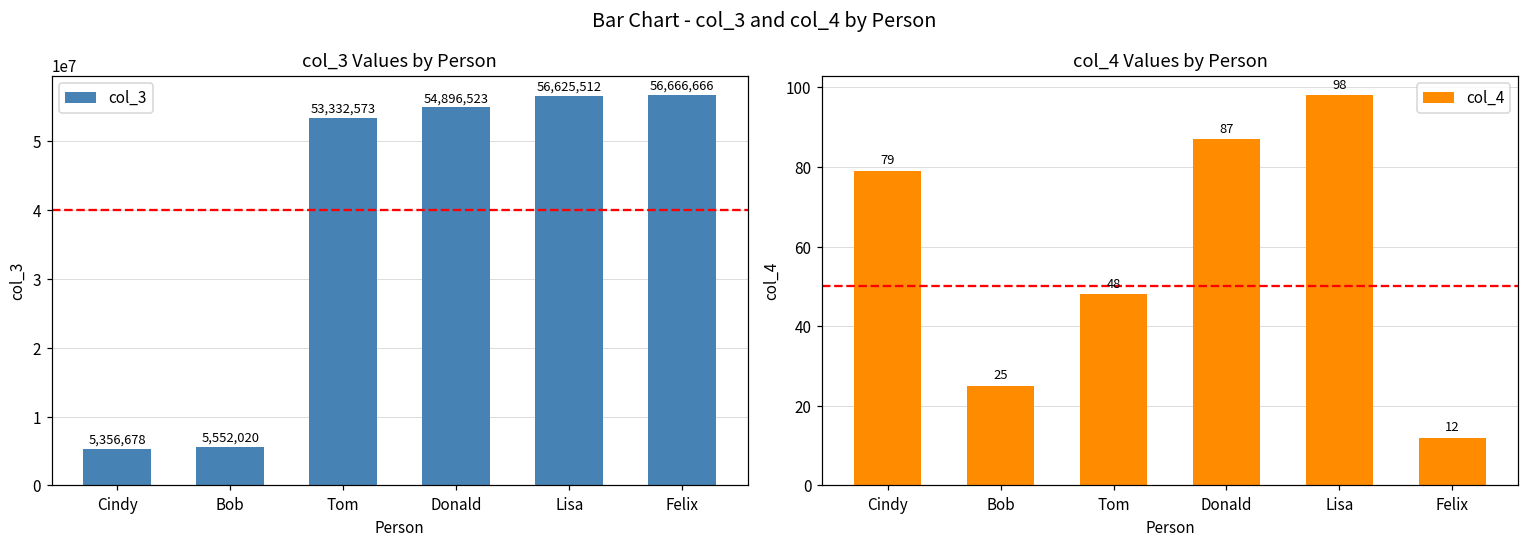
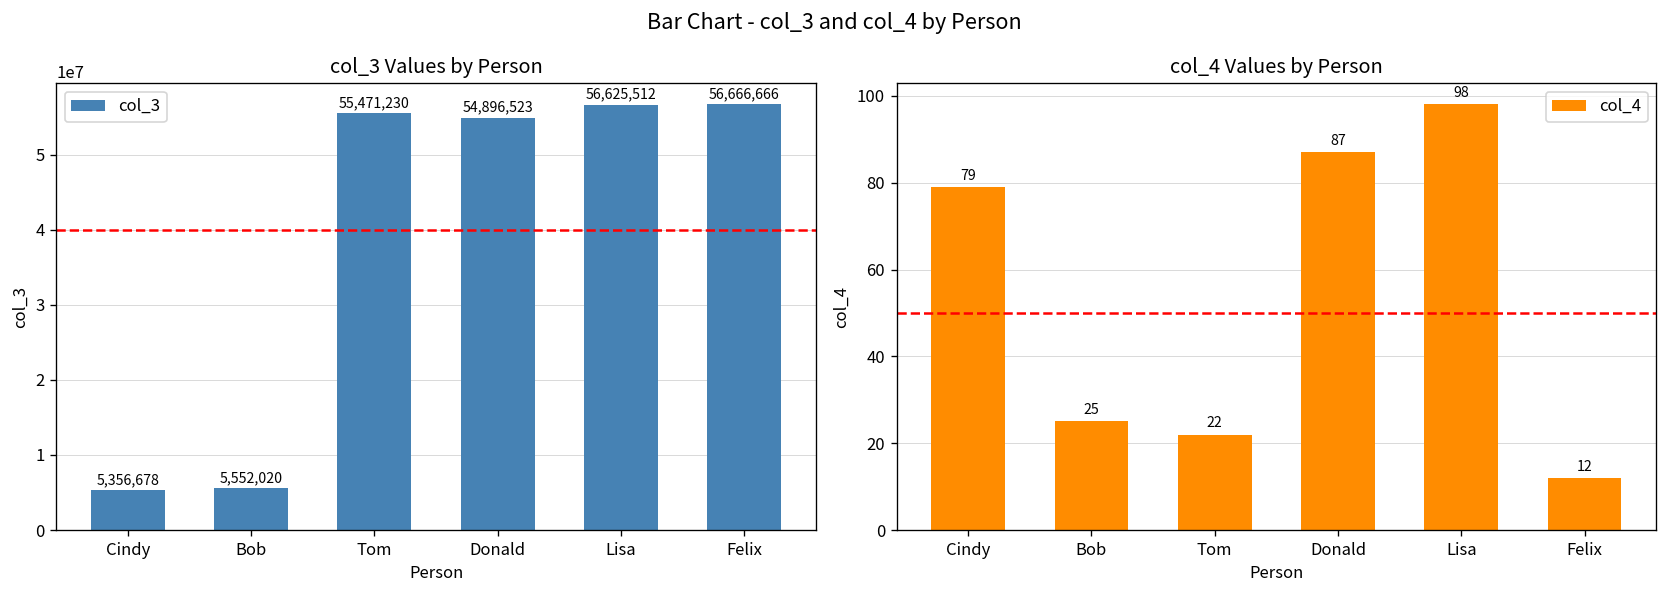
col_3 Values by Person, Tom: 53,332,573 -> 55,471,230
col_4 Values by Person, Tom: 48 -> 22
